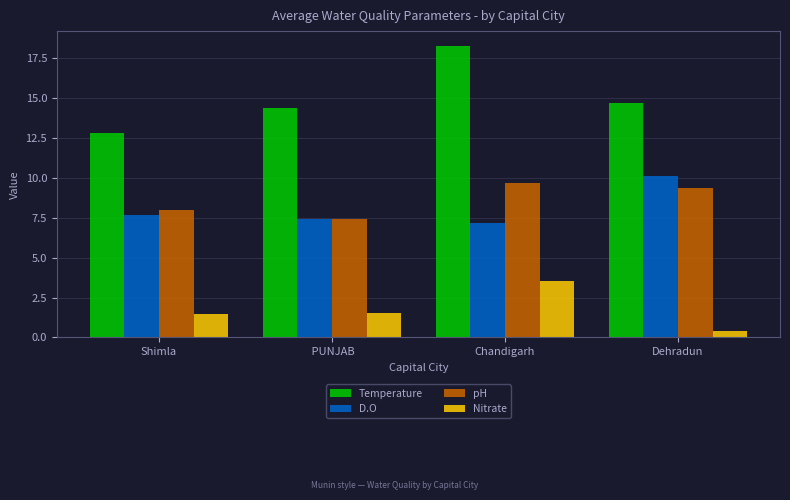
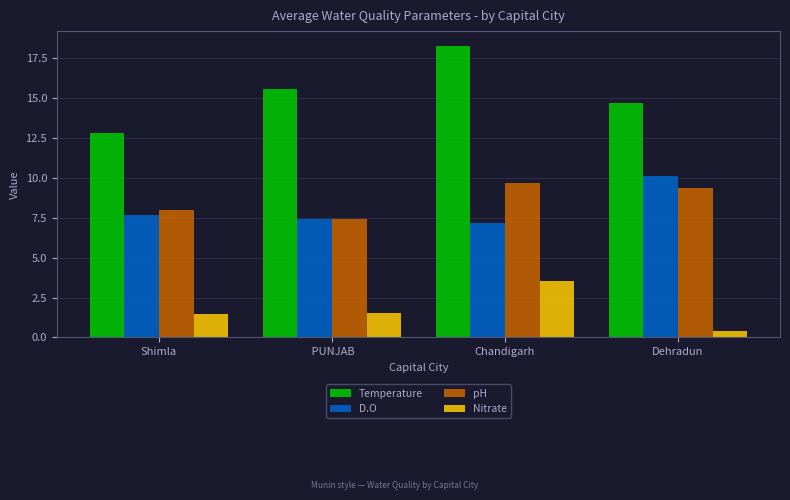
Temperature, PUNJAB: 14.4 -> 15.6
